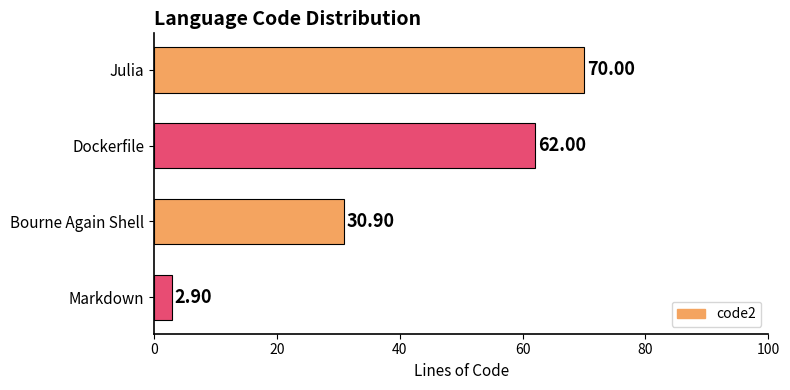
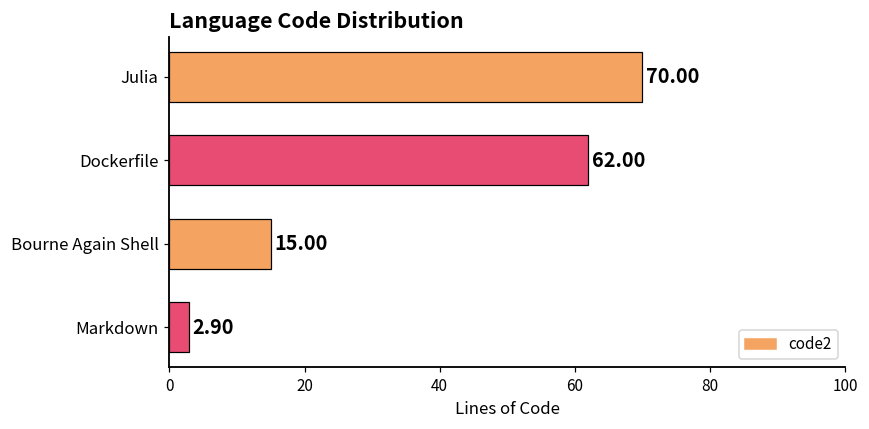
Bourne Again Shell: 30.90 -> 15.00
